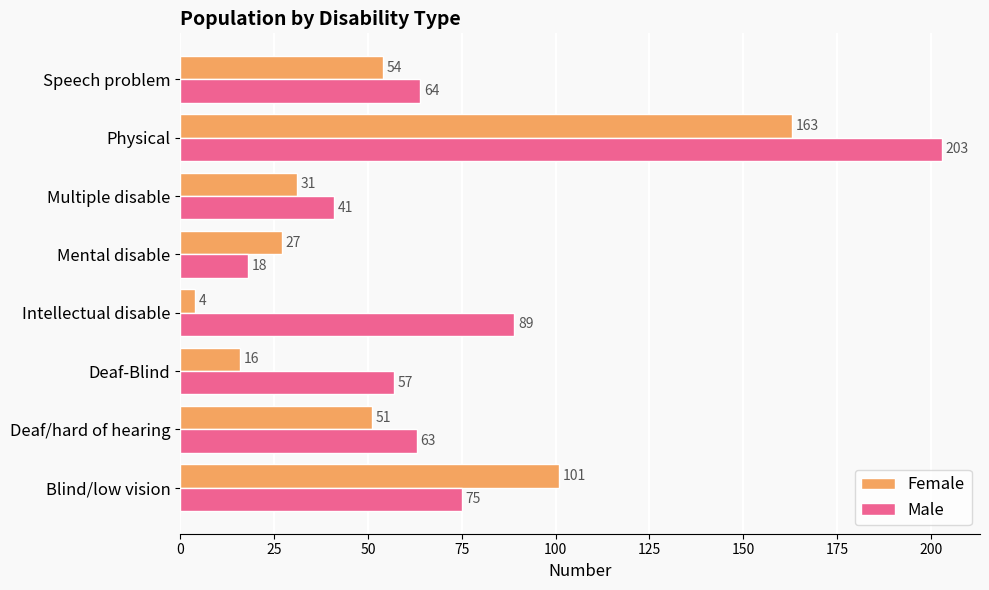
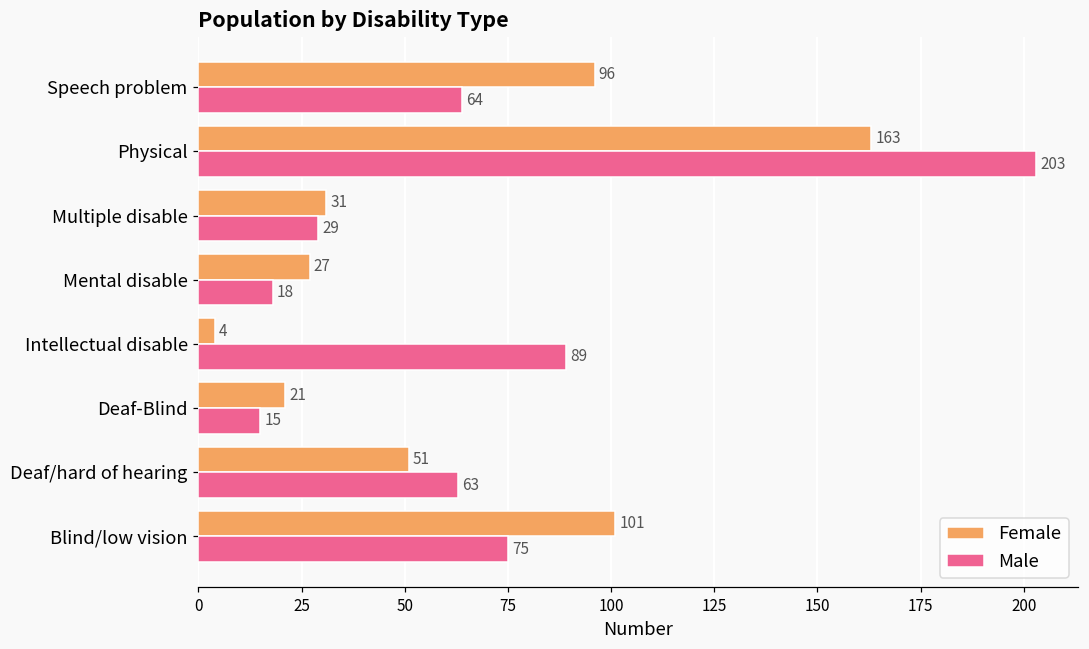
Female, Speech problem: 54 -> 96
Male, Multiple disable: 41 -> 29
Female, Deaf-Blind: 16 -> 21
Male, Deaf-Blind: 57 -> 15
